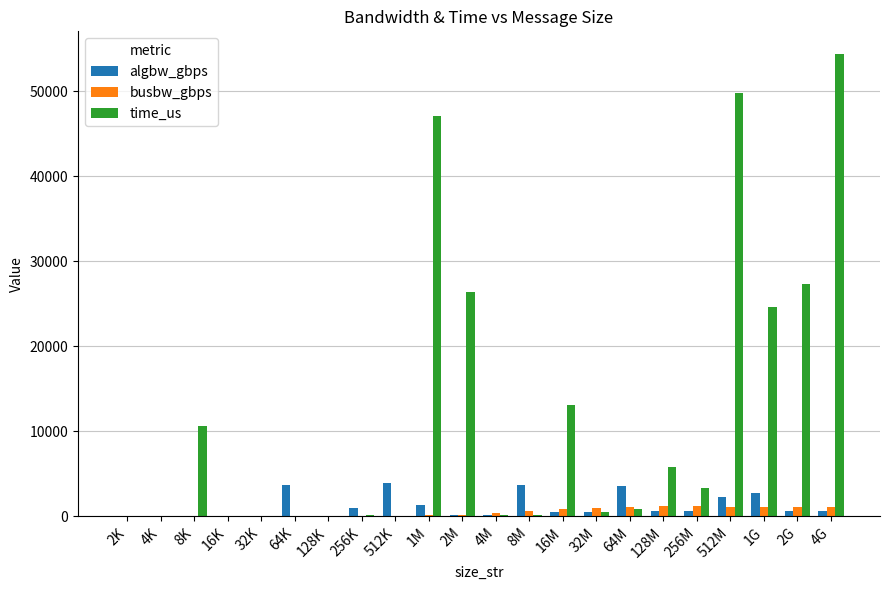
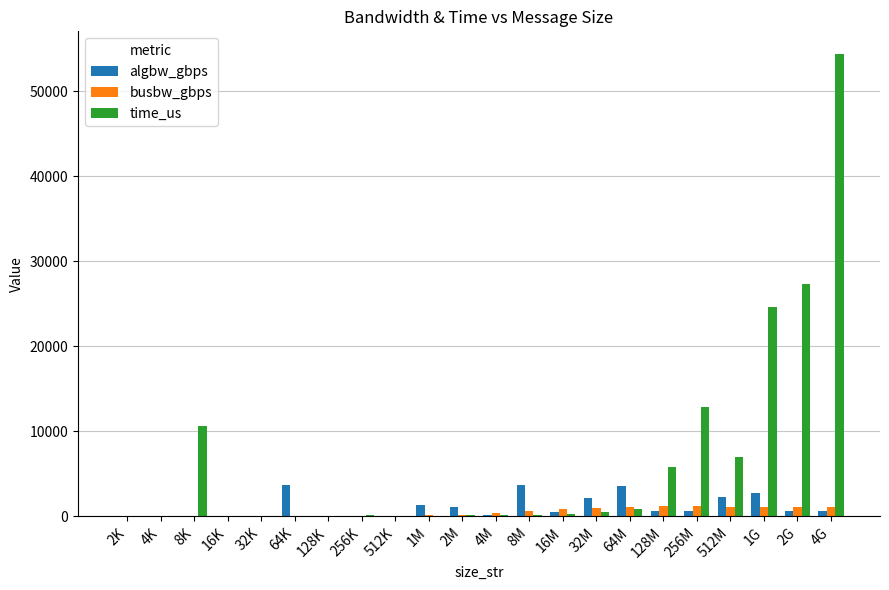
algbw_gbps, 256K: 1000 -> 0
algbw_gbps, 512K: 4000 -> 0
time_us, 1M: 47000 -> 0
algbw_gbps, 2M: 0 -> 1000
time_us, 2M: 26000 -> 0
time_us, 16M: 13000 -> 0
algbw_gbps, 32M: 1000 -> 2000
time_us, 256M: 3000 -> 13000
time_us, 512M: 50000 -> 7000
